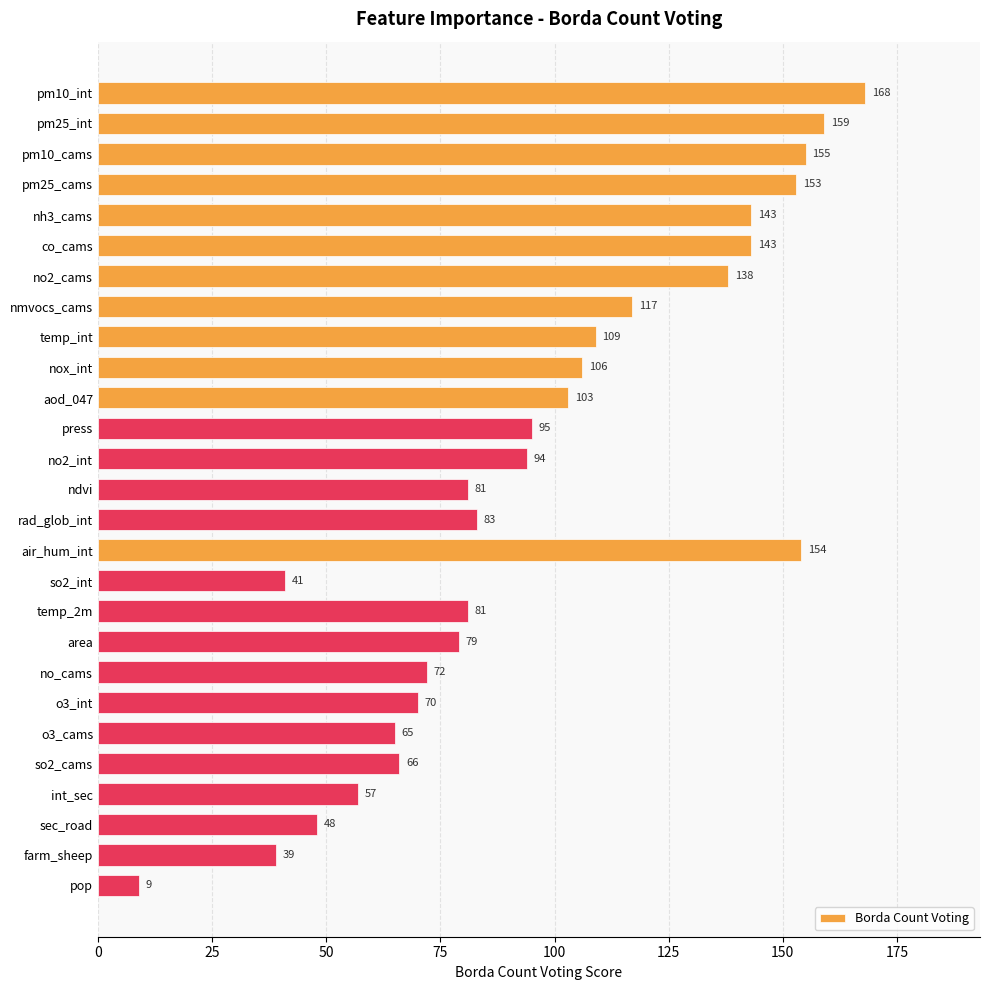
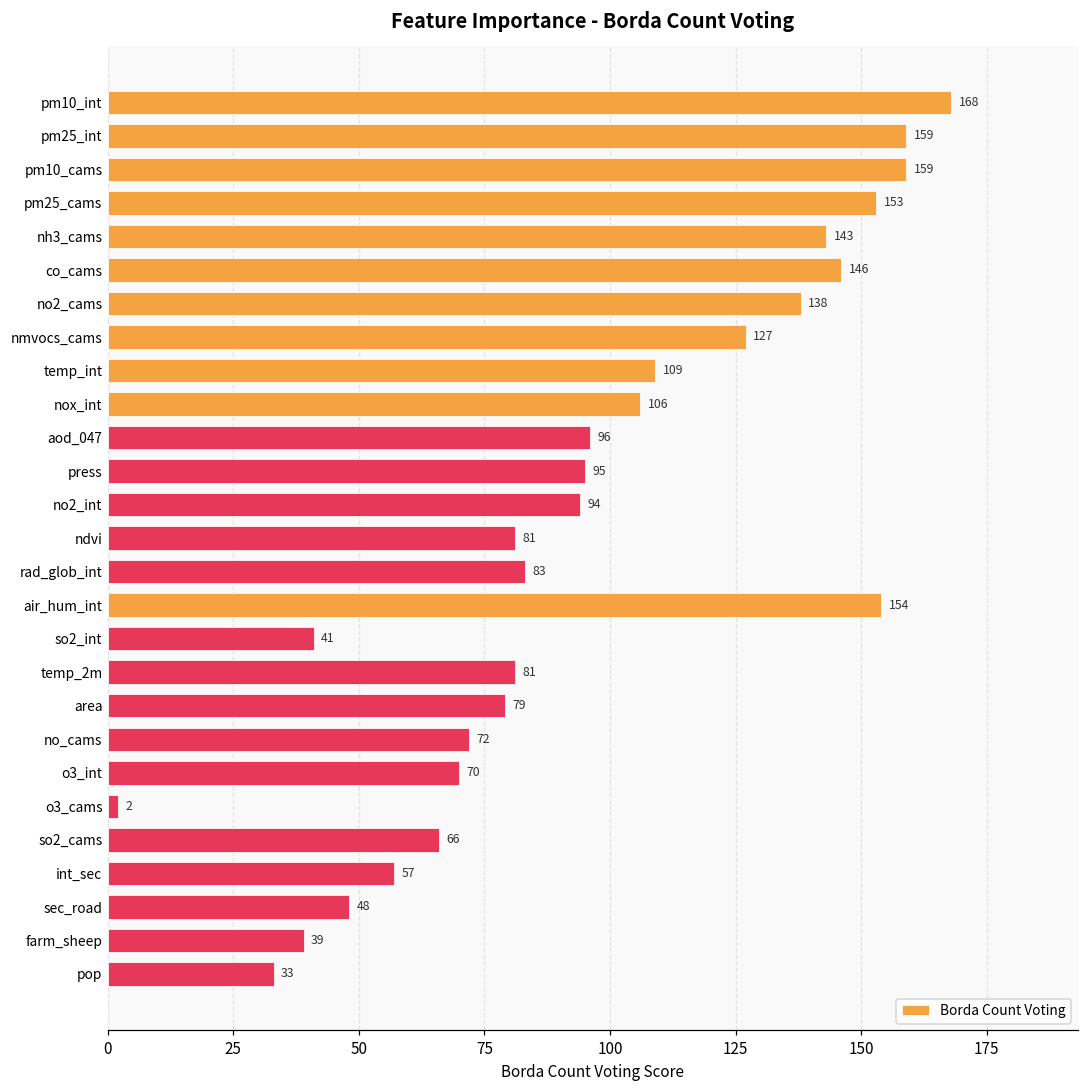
pm10_cams: 155 -> 159
co_cams: 143 -> 146
nmvocs_cams: 117 -> 127
aod_047: 103 -> 96
o3_cams: 65 -> 2
pop: 9 -> 33
